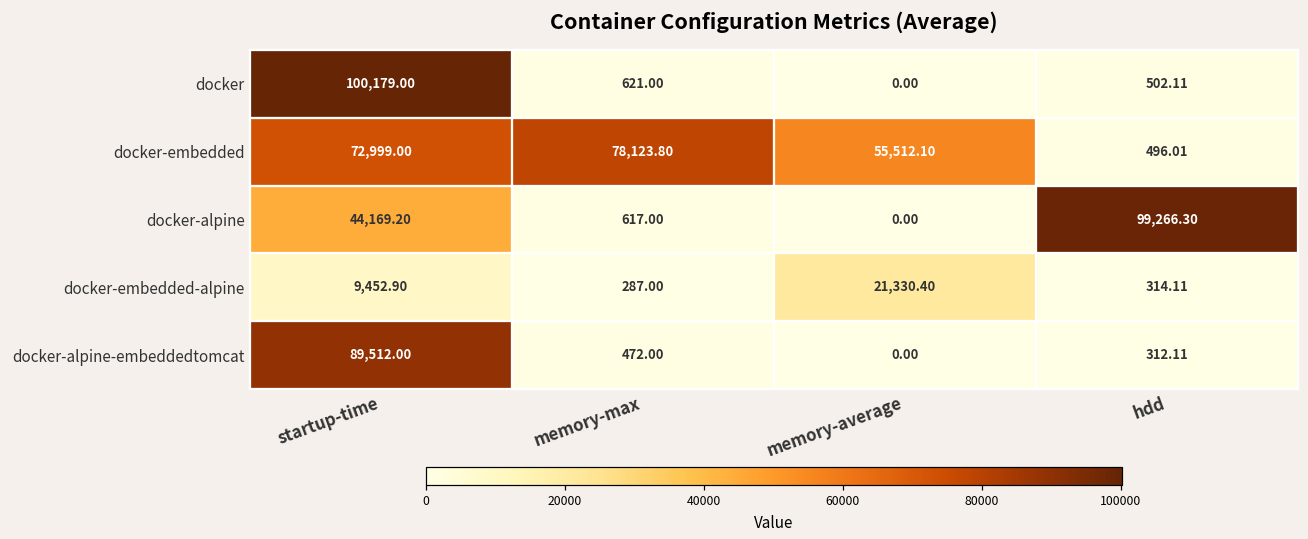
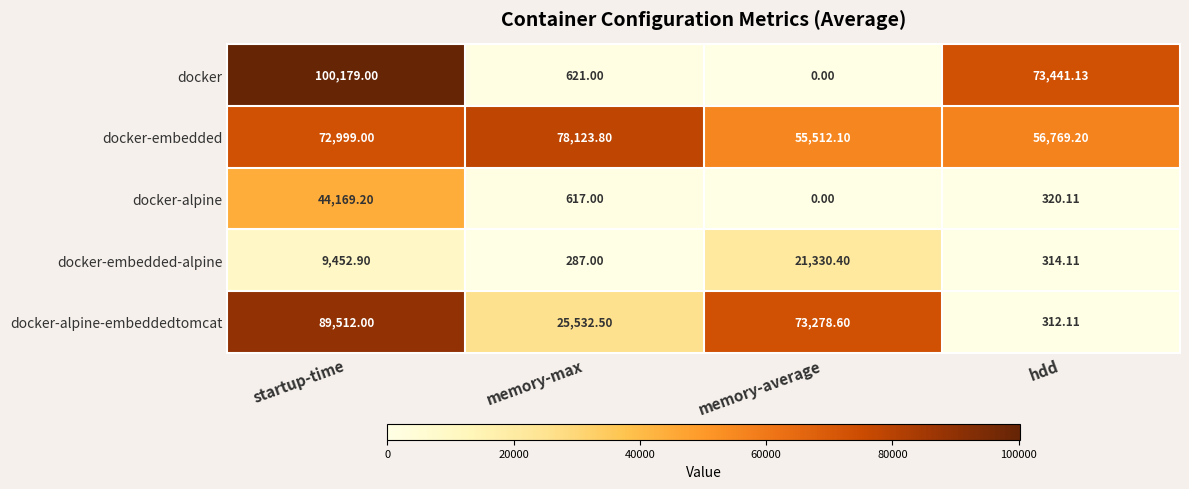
docker, hdd: 502.11 -> 73,441.13
docker-embedded, hdd: 496.01 -> 56,769.20
docker-alpine, hdd: 99,266.30 -> 320.11
docker-alpine-embeddedtomcat, memory-max: 472.00 -> 25,532.50
docker-alpine-embeddedtomcat, memory-average: 0.00 -> 73,278.60
